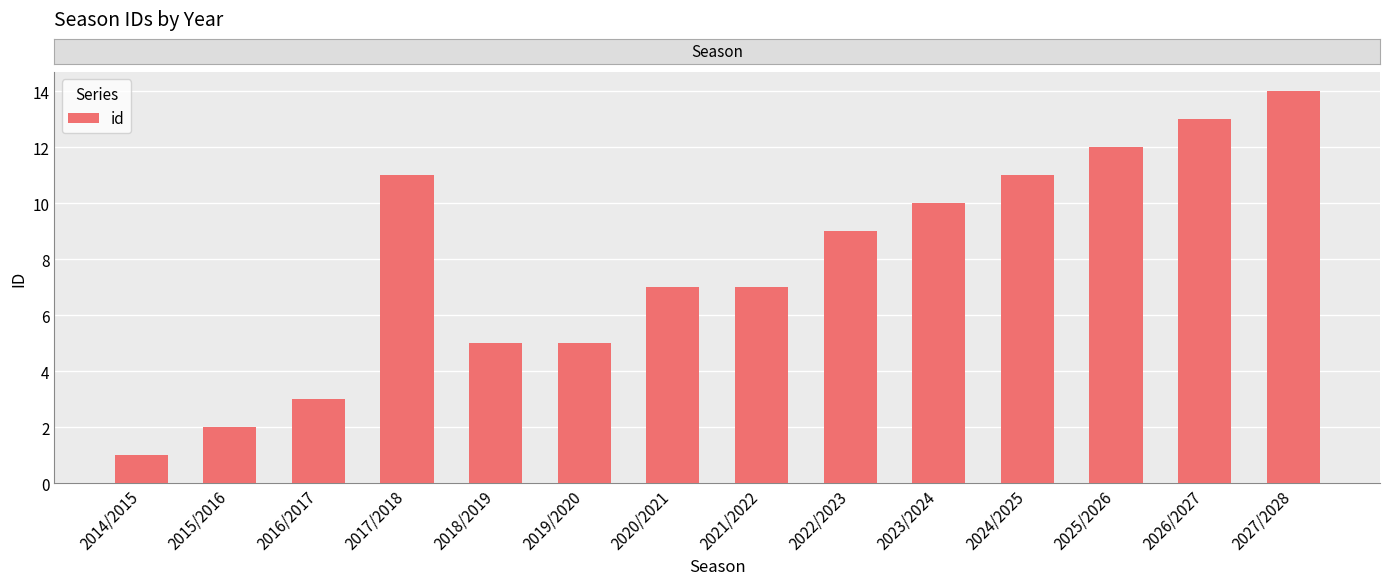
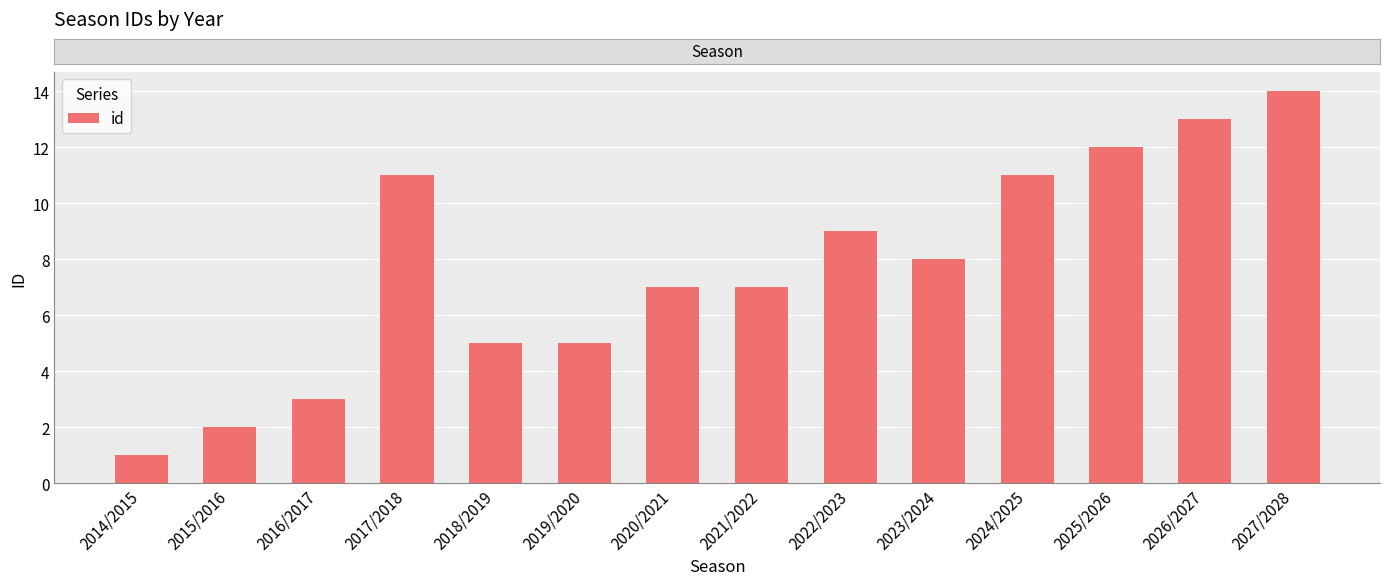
2023/2024: 10 -> 8
